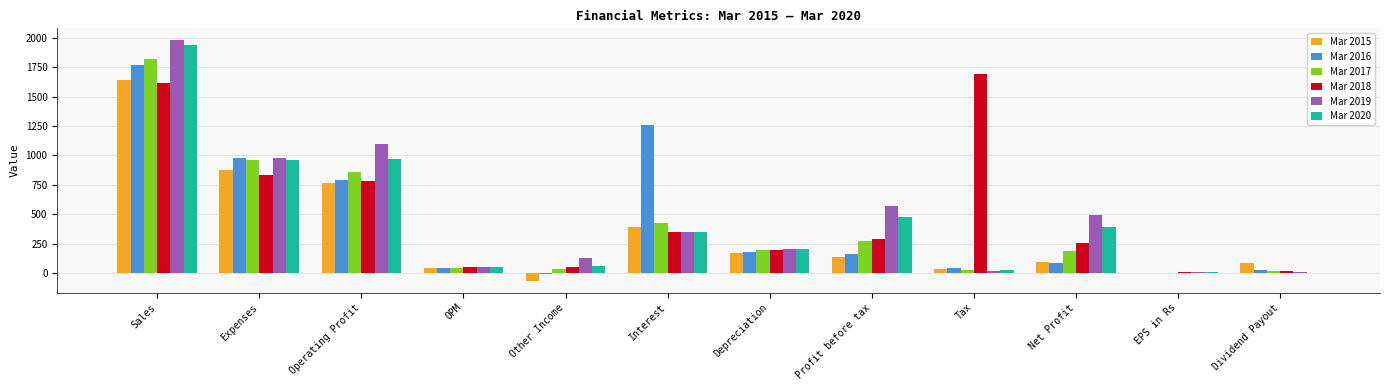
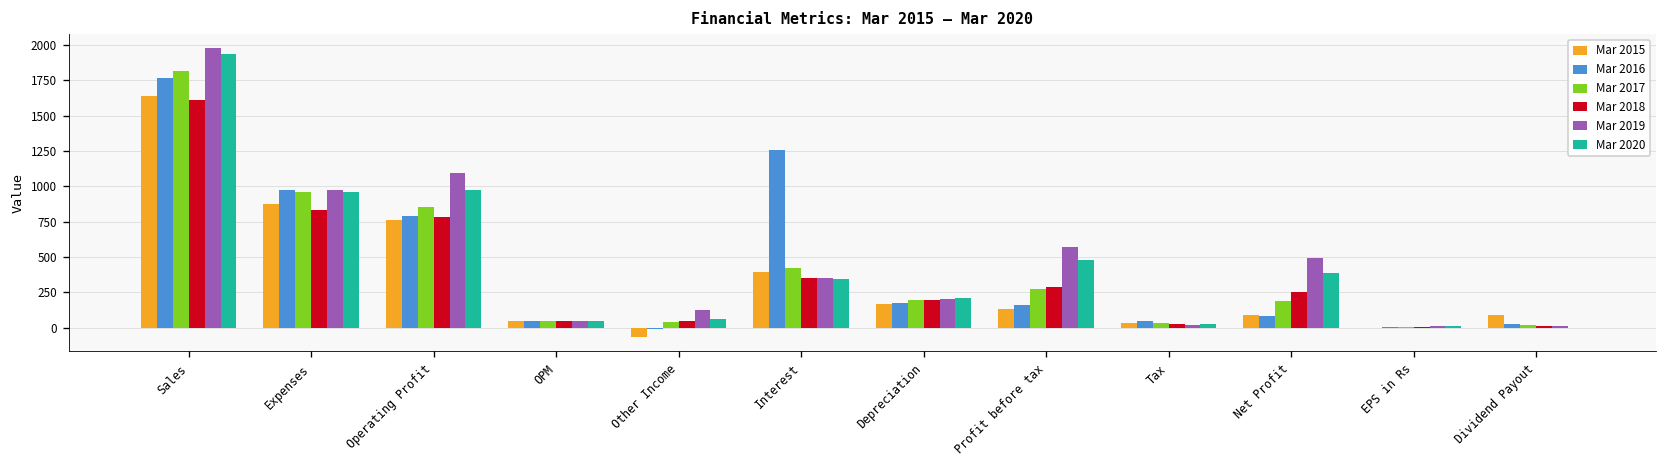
Mar 2018, Tax: 1690 -> 30
